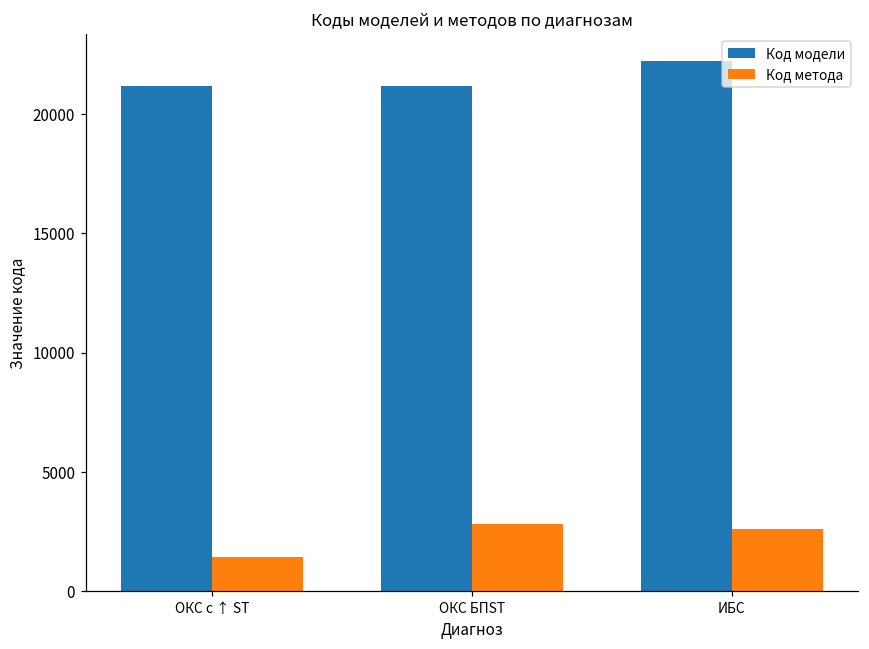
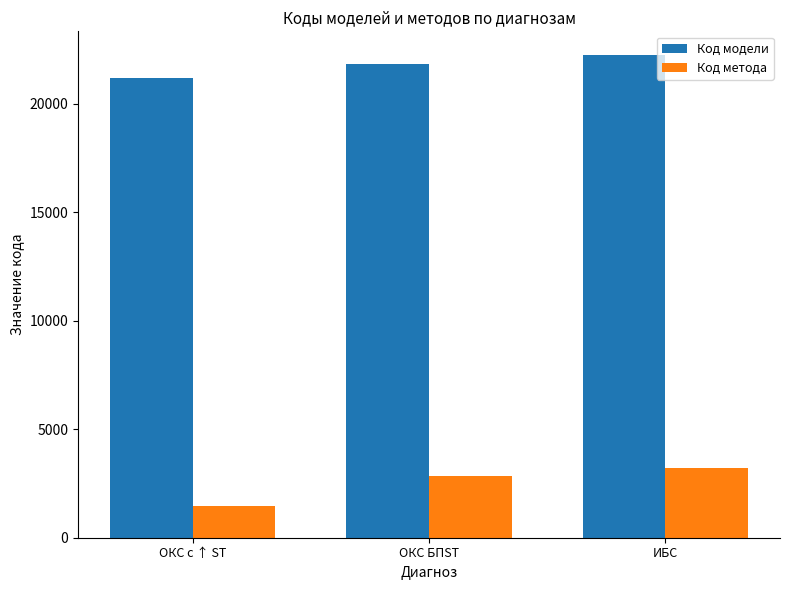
Код модели, ОКС БПST: 21200 -> 21800
Код метода, ИБС: 2600 -> 3200
